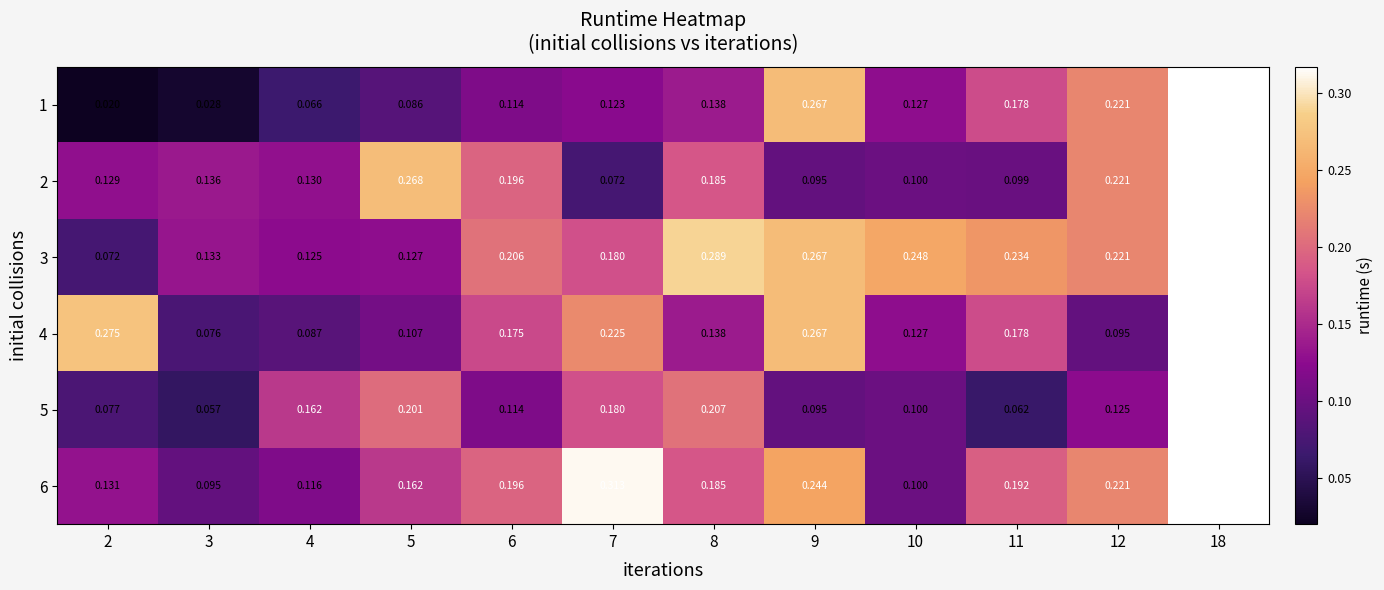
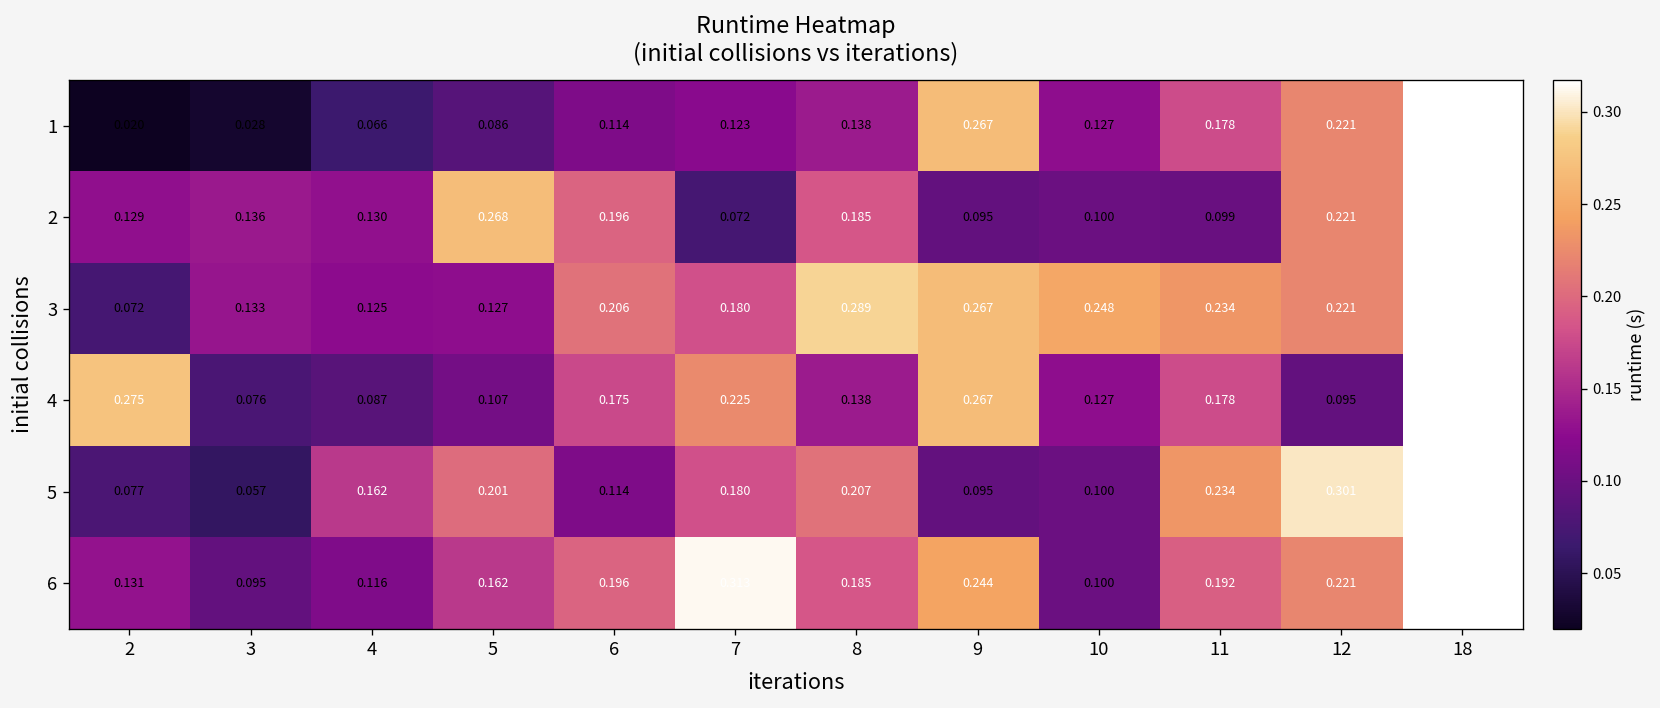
5, 11: 0.062 -> 0.234
5, 12: 0.125 -> 0.301
